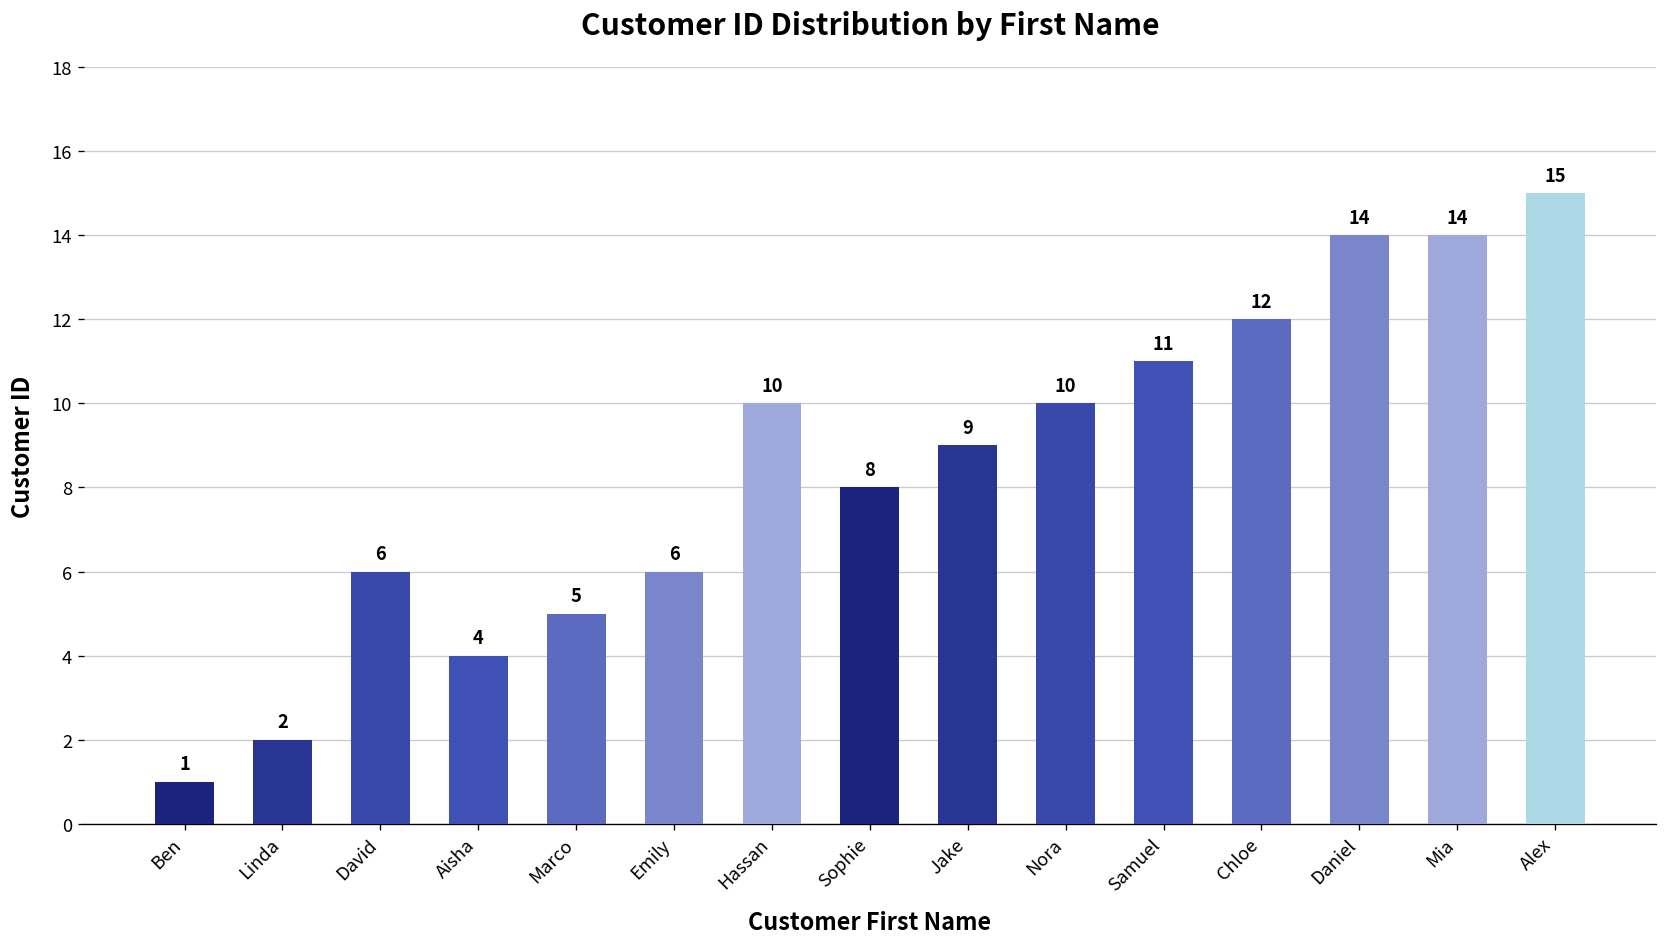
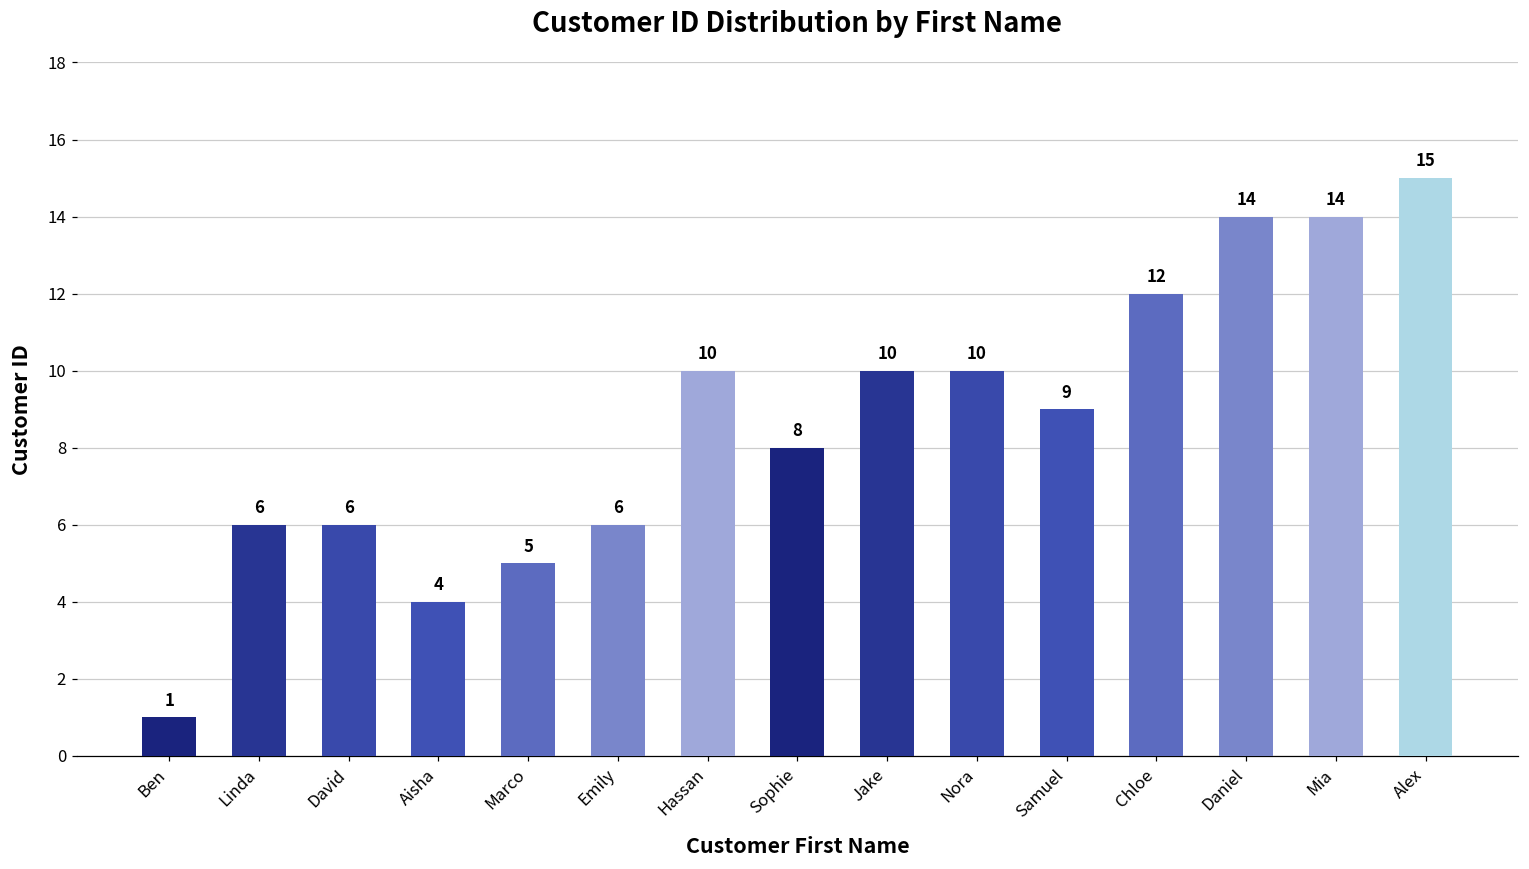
Linda: 2 -> 6
Jake: 9 -> 10
Samuel: 11 -> 9
